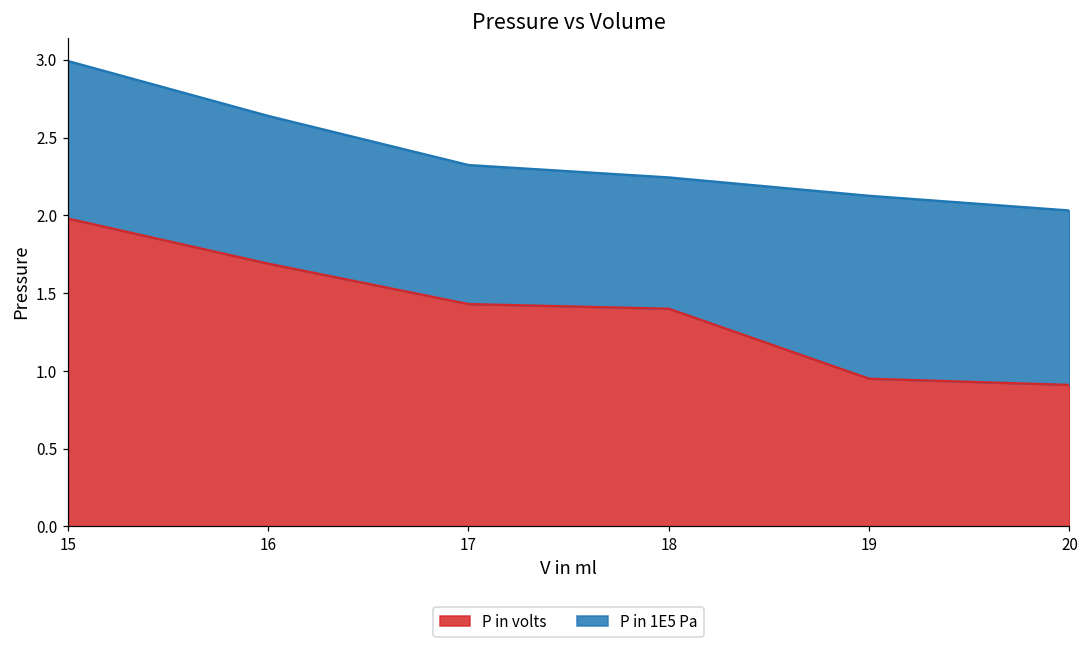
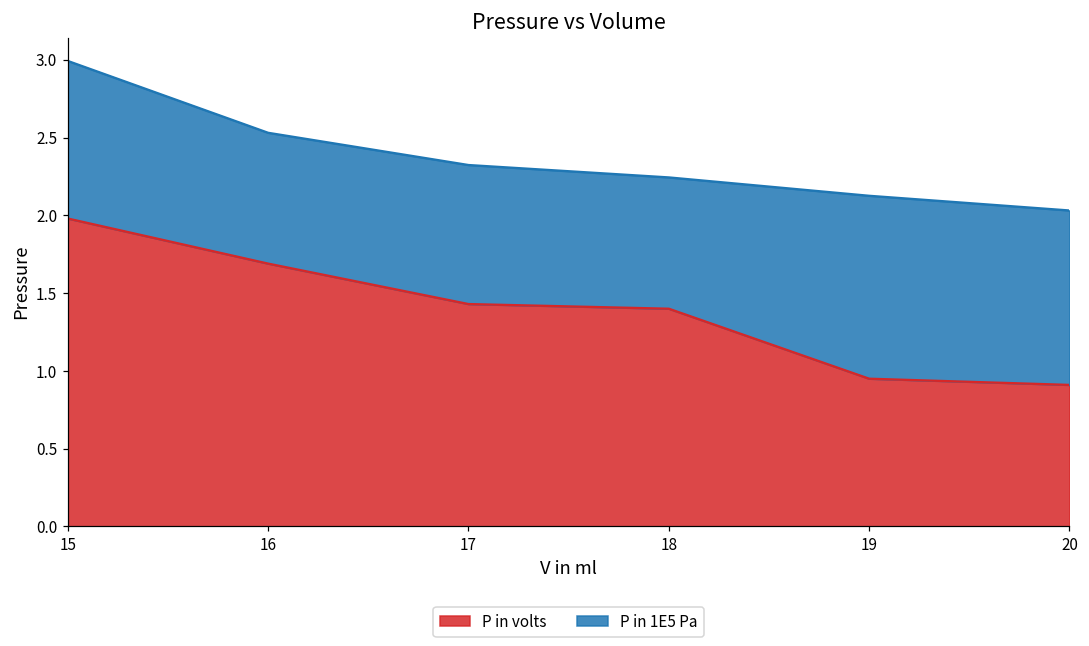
P in 1E5 Pa, 16: 0.95 -> 0.84
